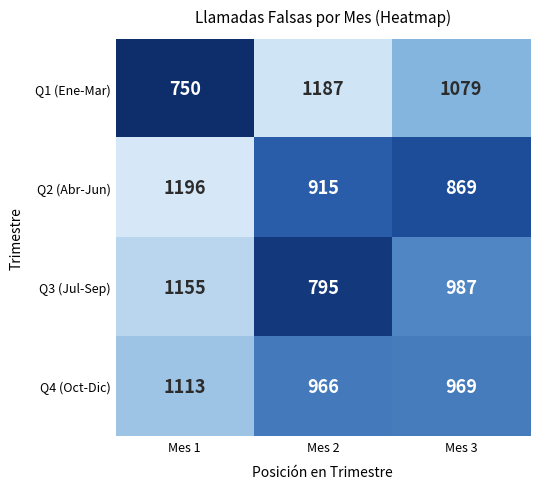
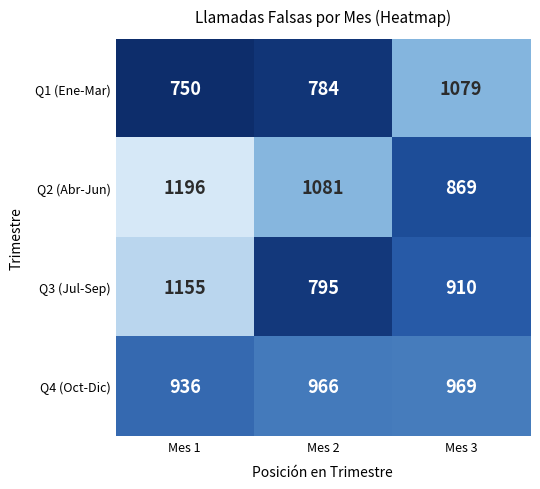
Q1 (Ene-Mar), Mes 2: 1187 -> 784
Q2 (Abr-Jun), Mes 2: 915 -> 1081
Q3 (Jul-Sep), Mes 3: 987 -> 910
Q4 (Oct-Dic), Mes 1: 1113 -> 936
